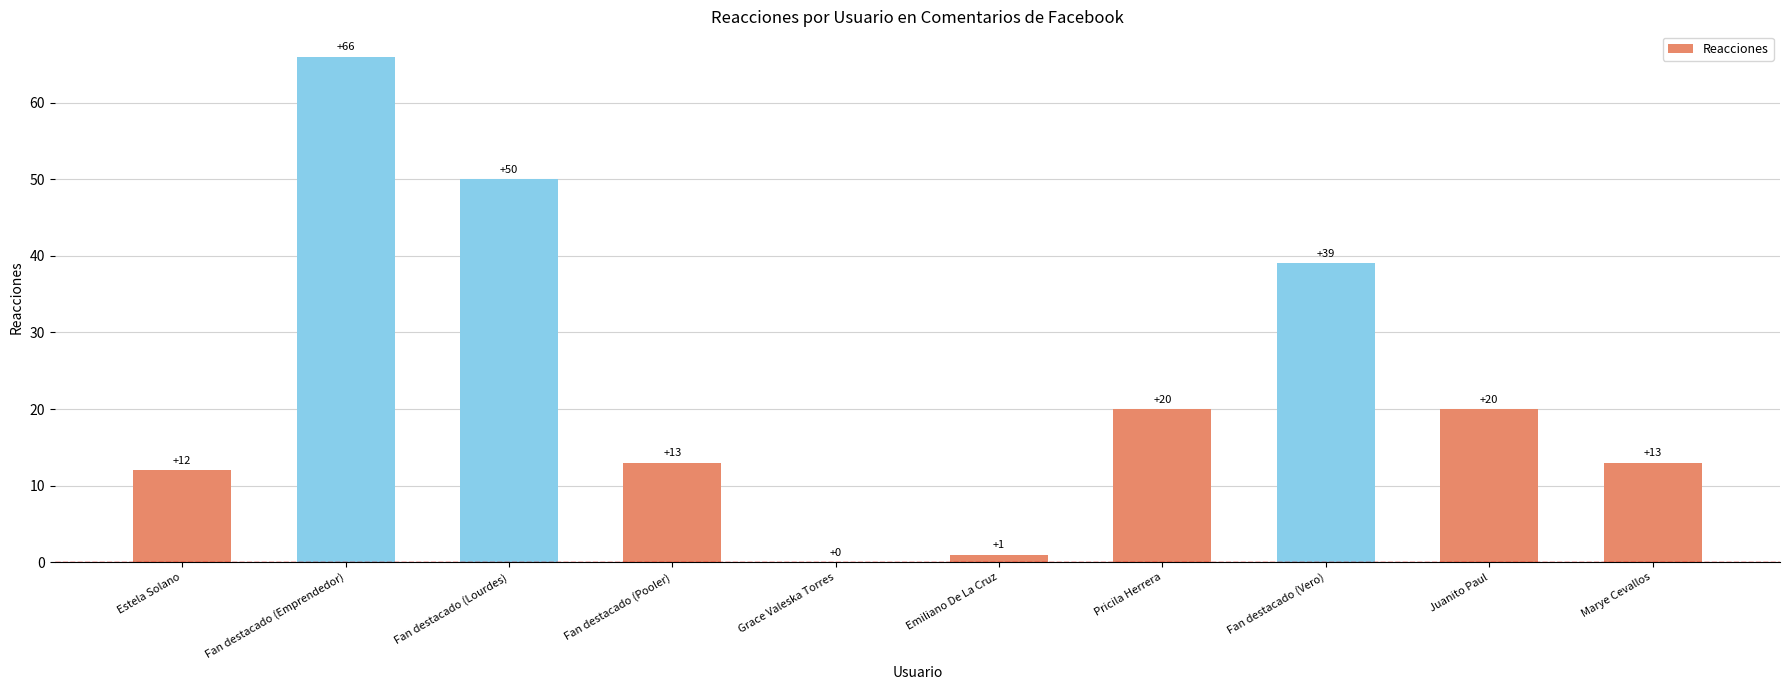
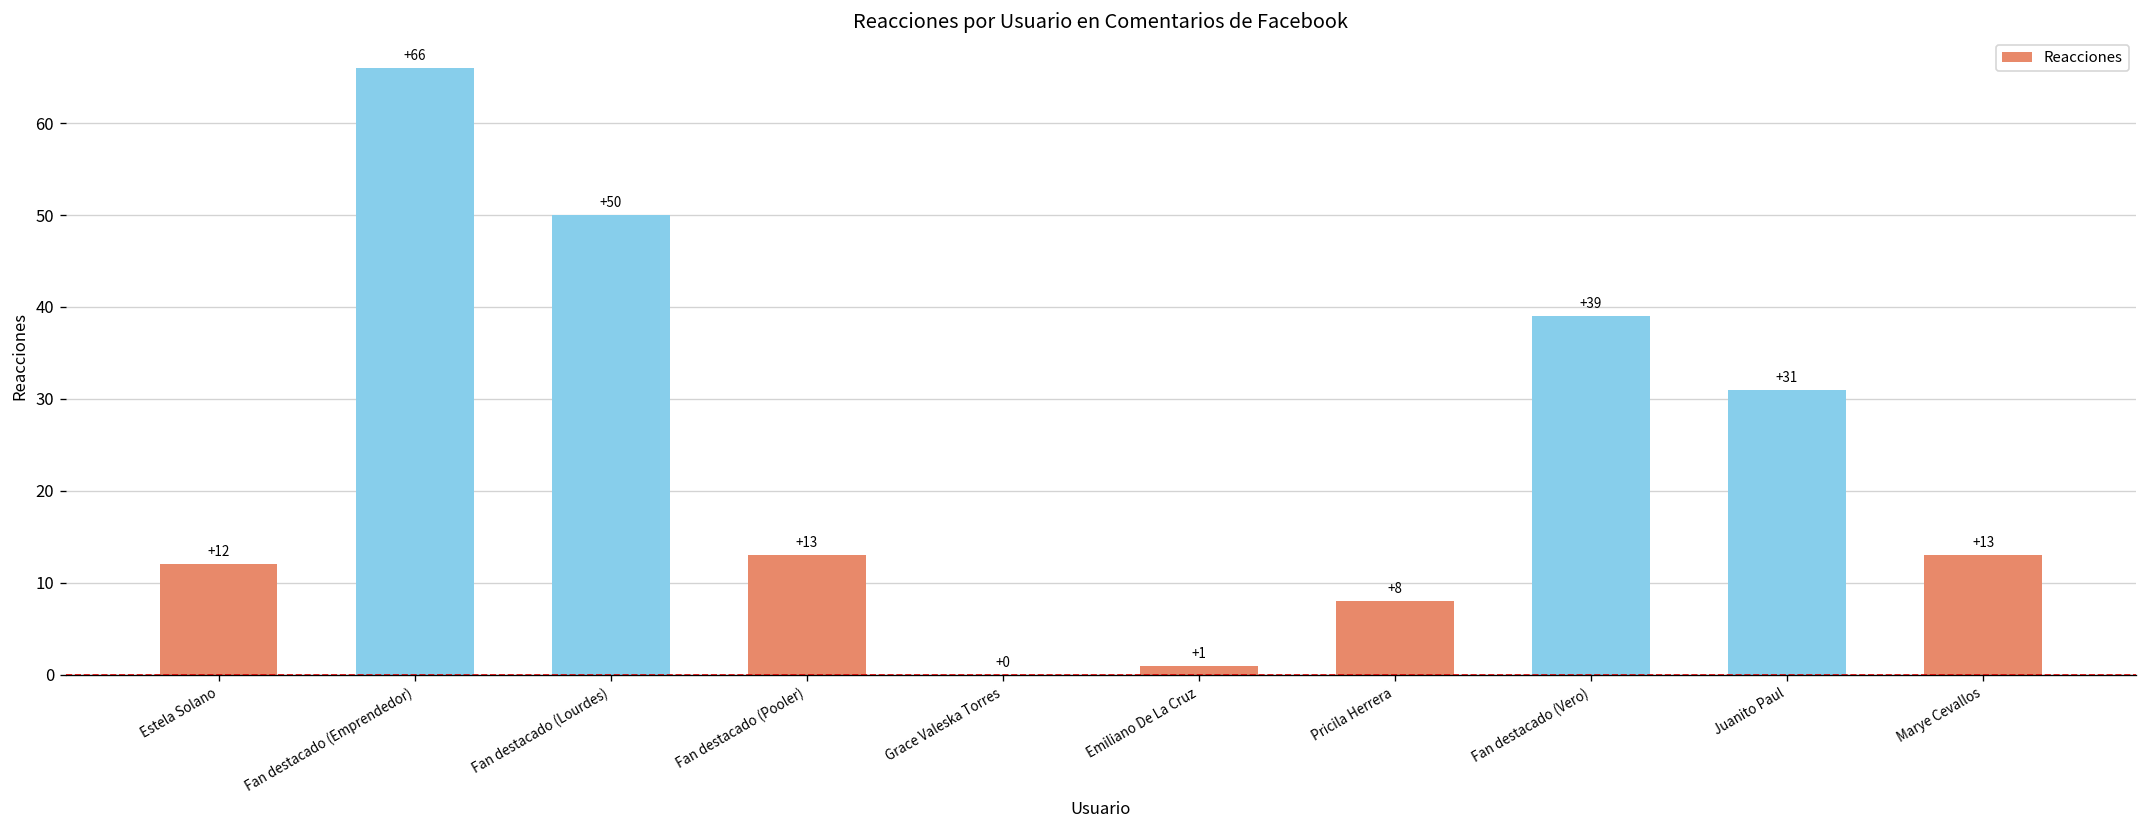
Pricila Herrera: +20 -> +8
Juanito Paul: +20 -> +31
